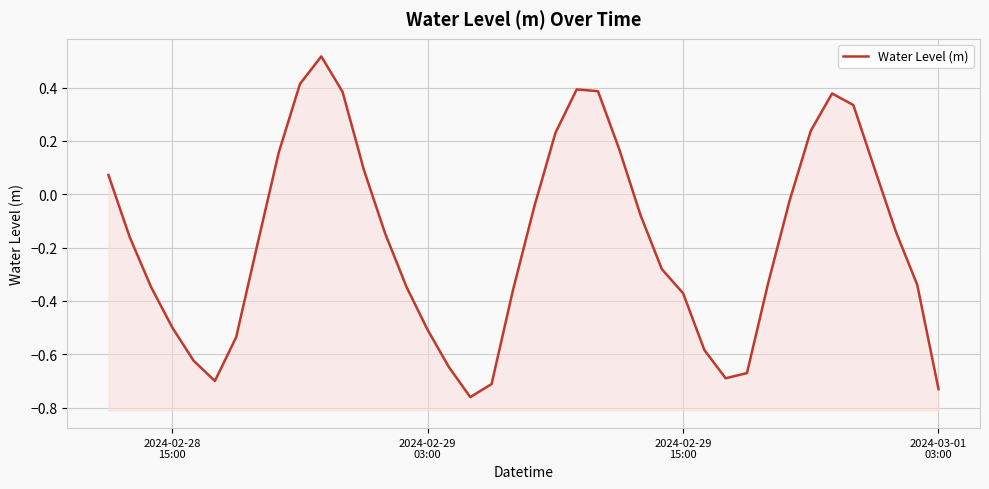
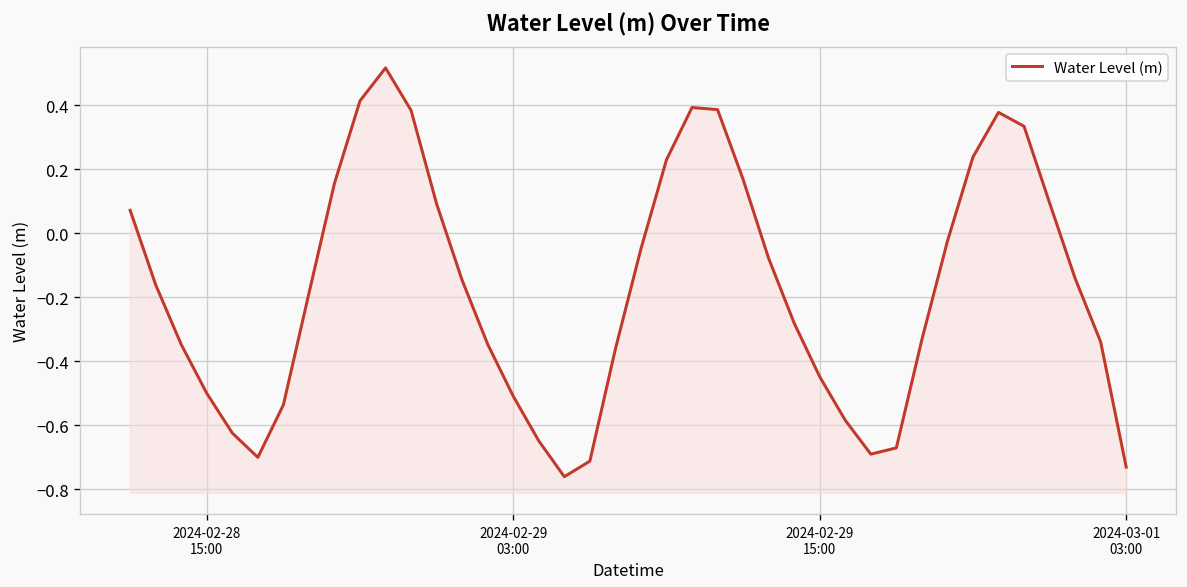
2024-02-29 15:00: -0.37 -> -0.45
